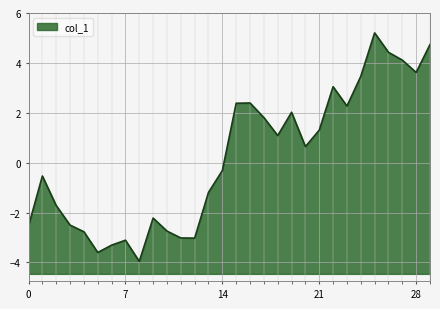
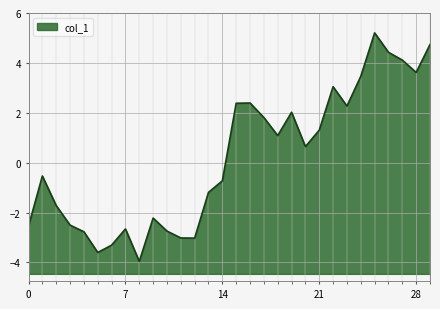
7: -3.1 -> -2.7
14: -0.3 -> -0.7
